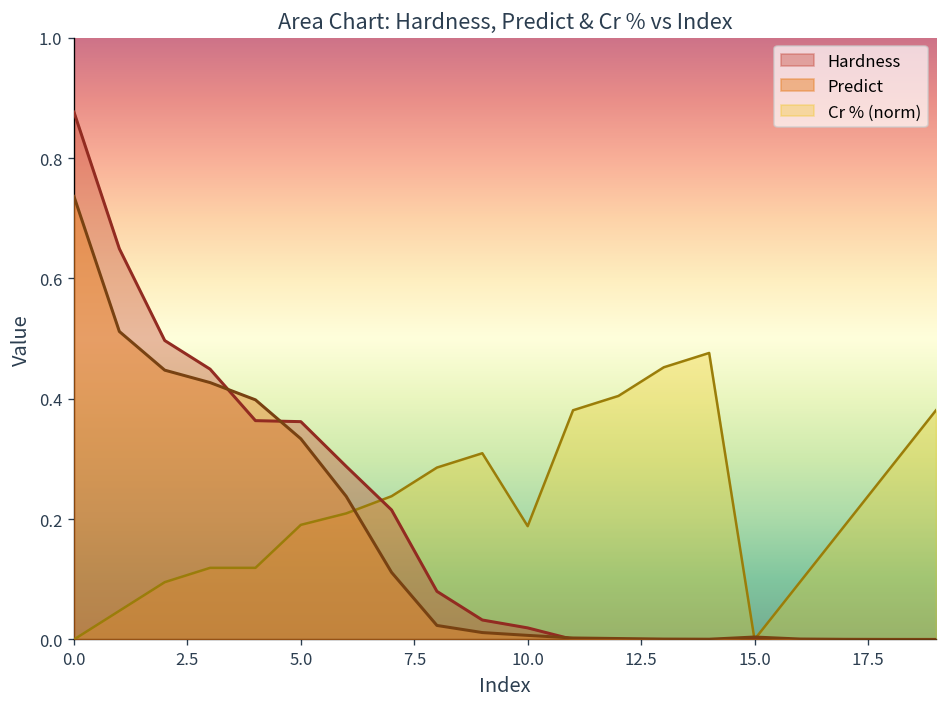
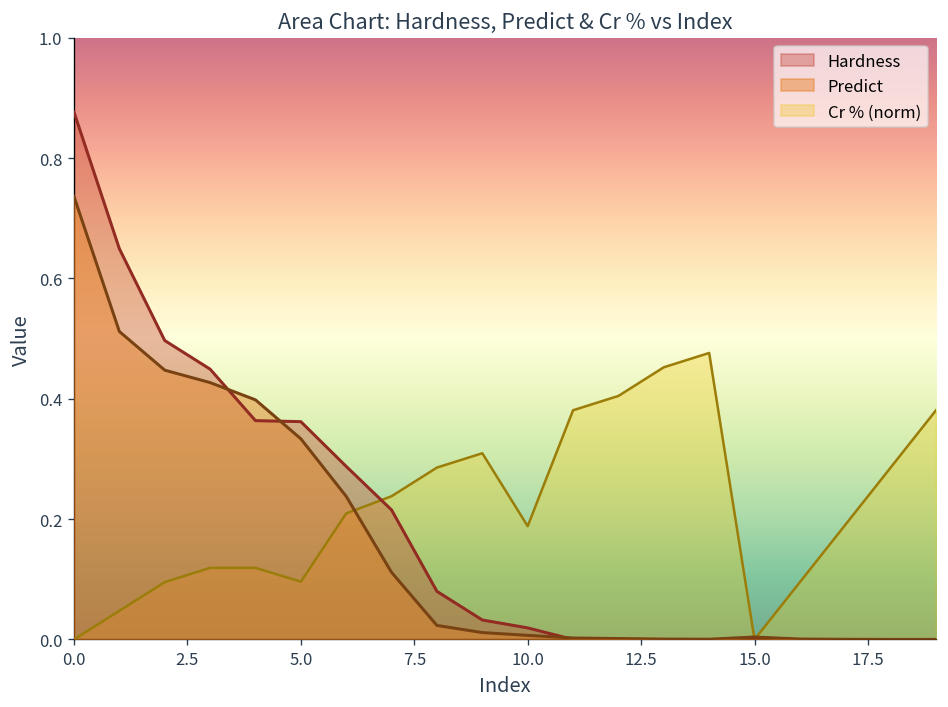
Cr % (norm), 5.0: 0.19 -> 0.10
